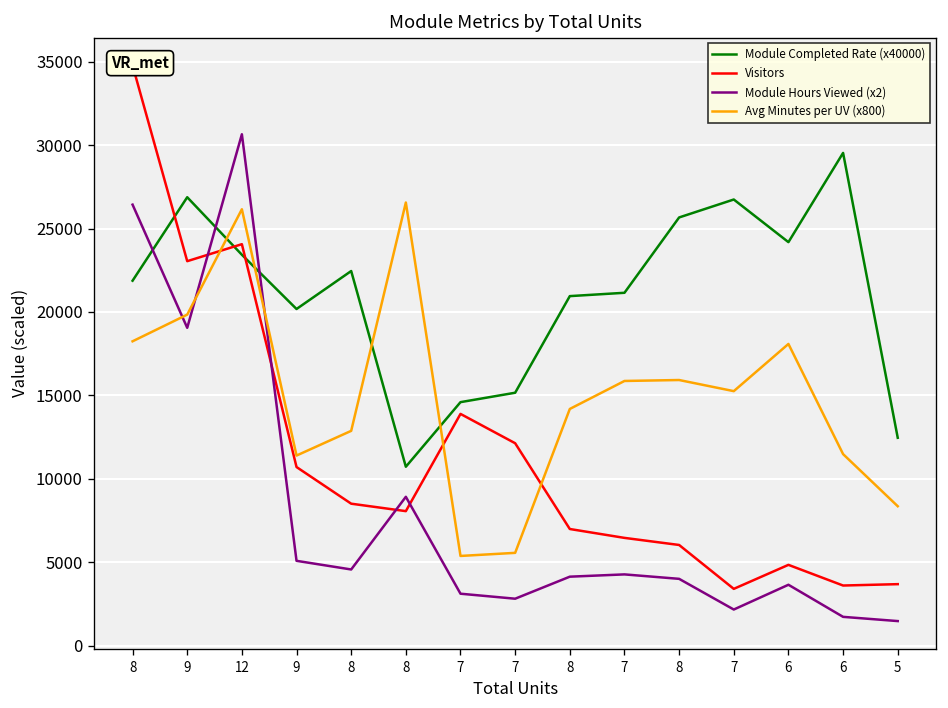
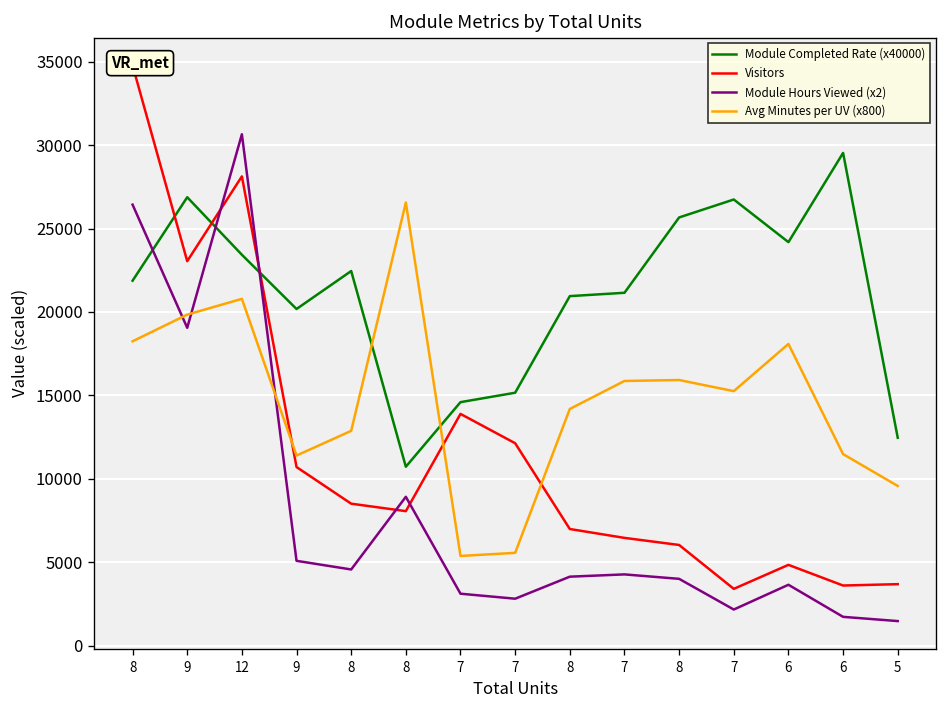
Visitors, 12: 24100 -> 28100
Avg Minutes per UV (x800), 12: 26200 -> 20800
Avg Minutes per UV (x800), 5: 8400 -> 9600
